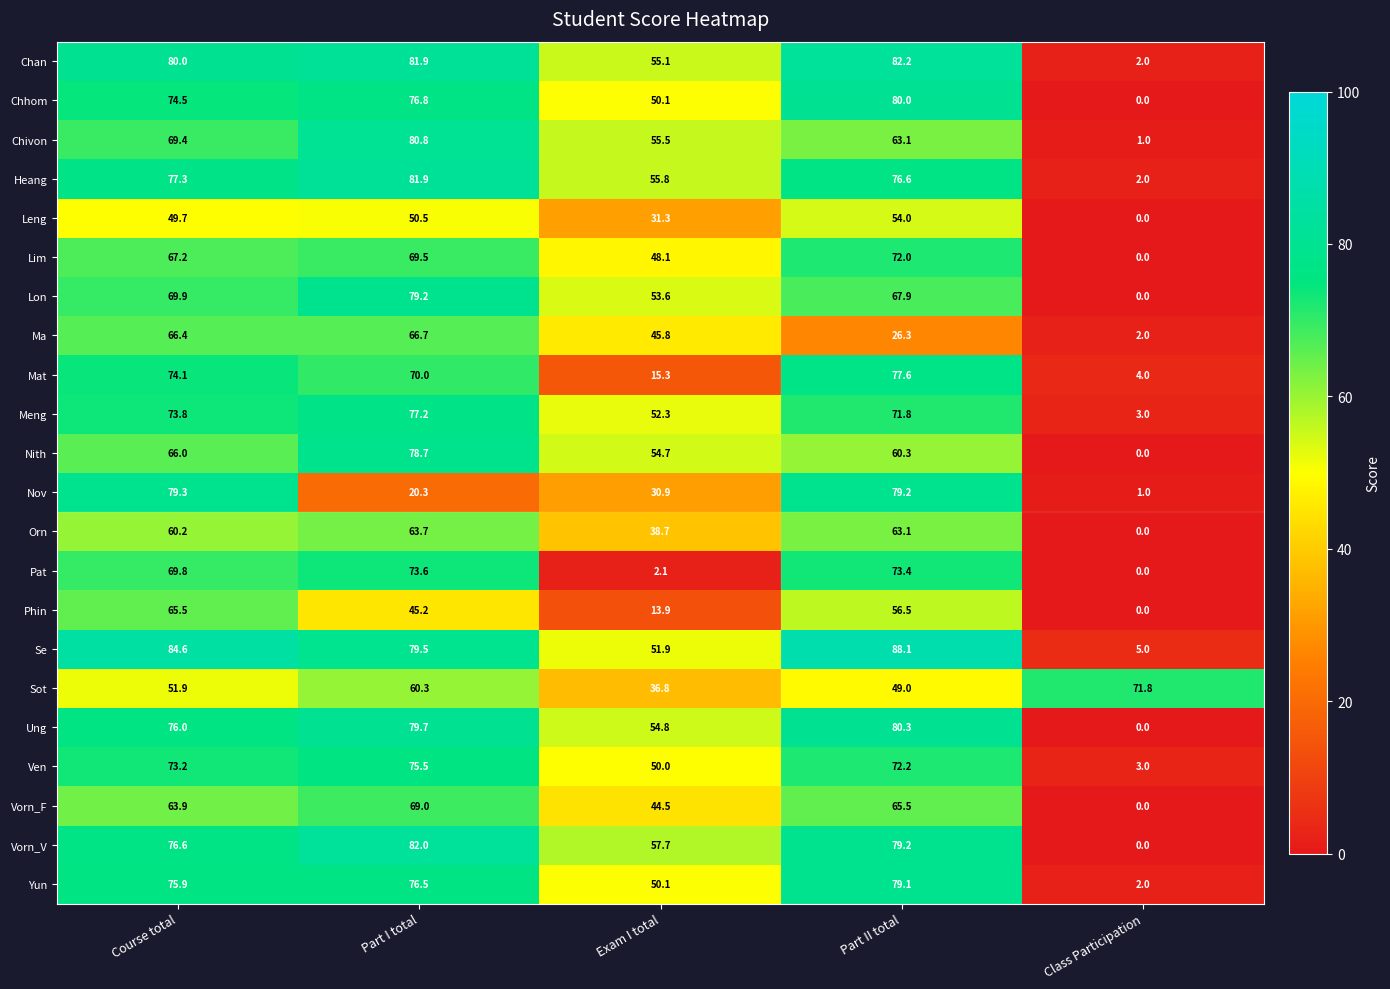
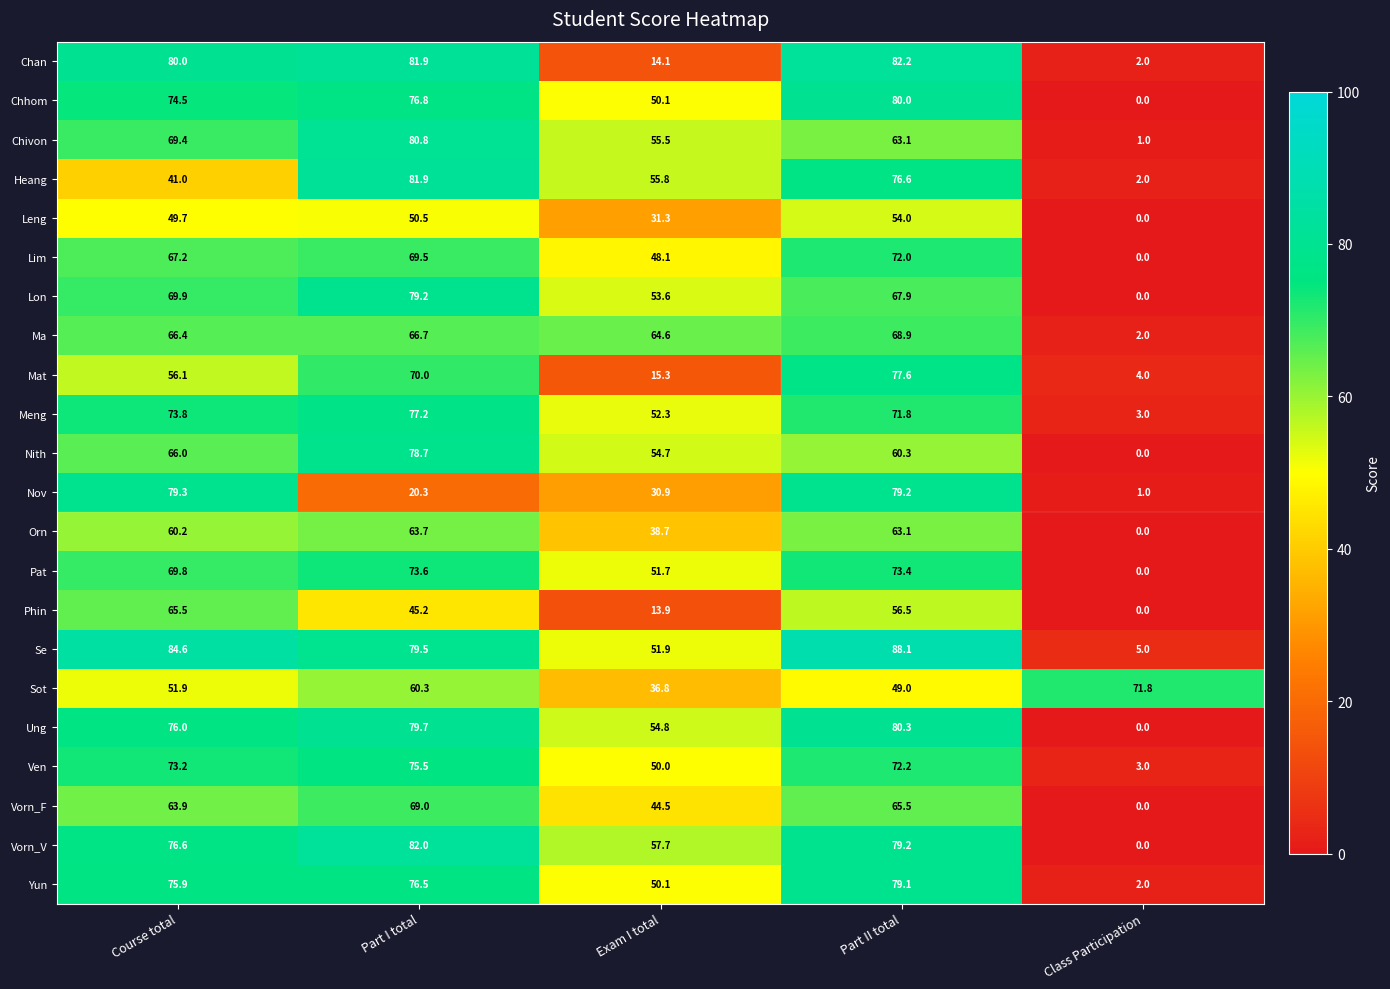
Chan, Exam I total: 55.1 -> 14.1
Heang, Course total: 77.3 -> 41.0
Ma, Exam I total: 45.8 -> 64.6
Ma, Part II total: 26.3 -> 68.9
Mat, Course total: 74.1 -> 56.1
Pat, Exam I total: 2.1 -> 51.7
